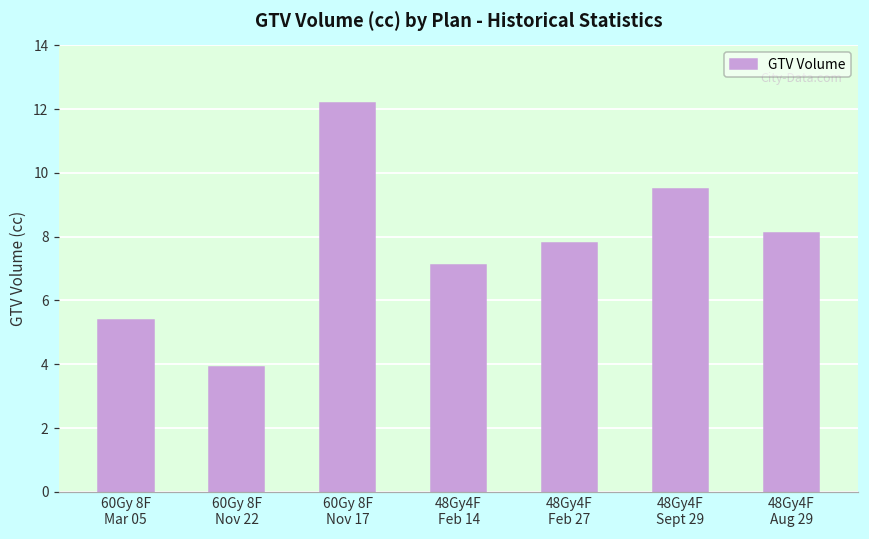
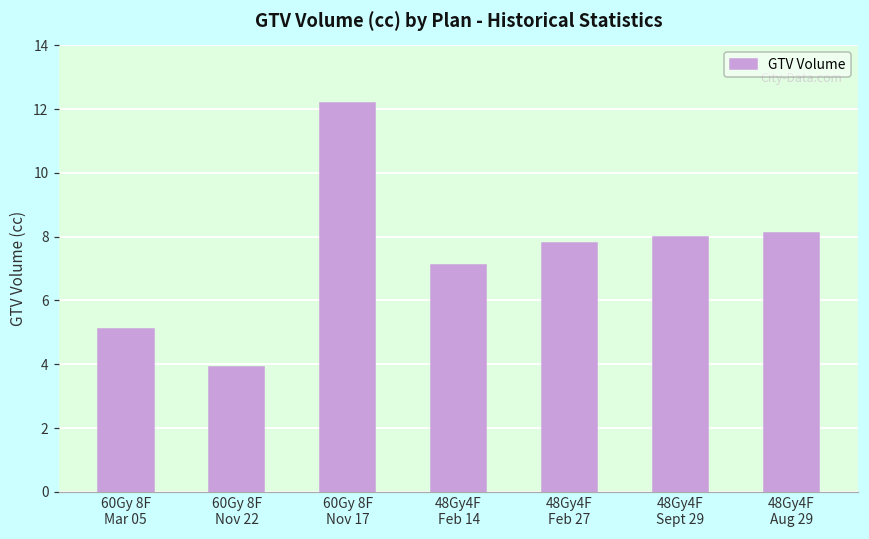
60Gy 8F Mar 05: 5.4 -> 5.1
48Gy4F Sept 29: 9.5 -> 8.0
